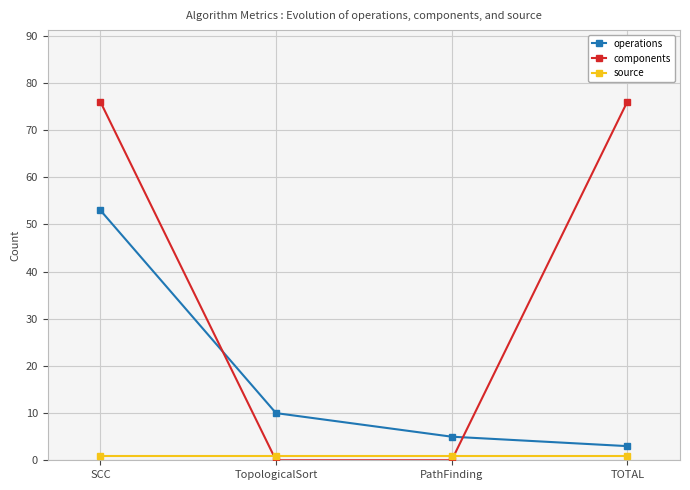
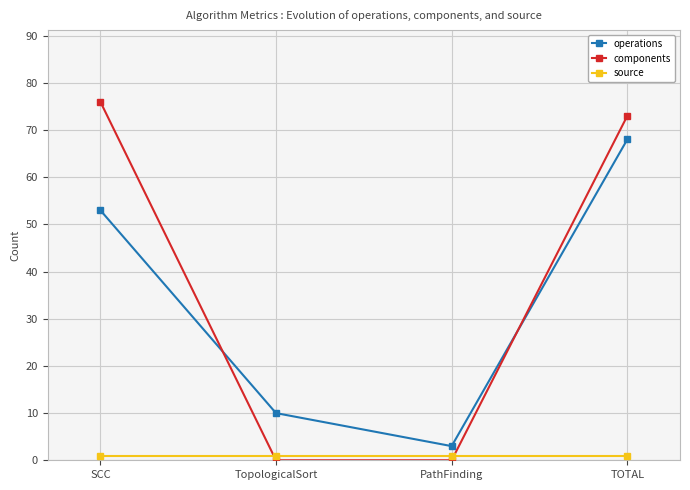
operations, PathFinding: 5 -> 3
operations, TOTAL: 3 -> 68
components, TOTAL: 76 -> 73
